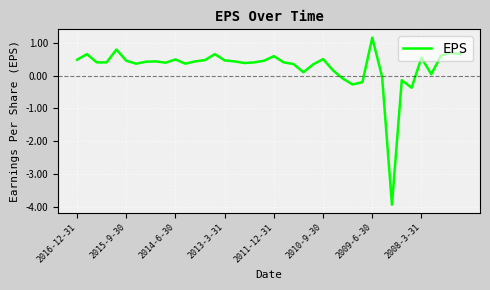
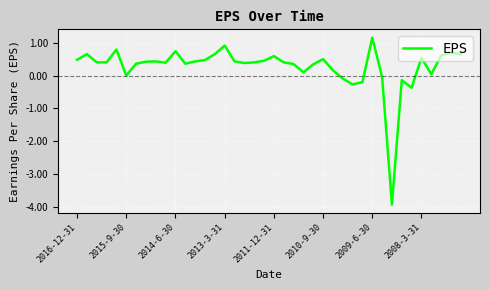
2015-9-30: 0.5 -> 0.0
2014-6-30: 0.5 -> 0.7
2013-3-31: 0.5 -> 0.9
